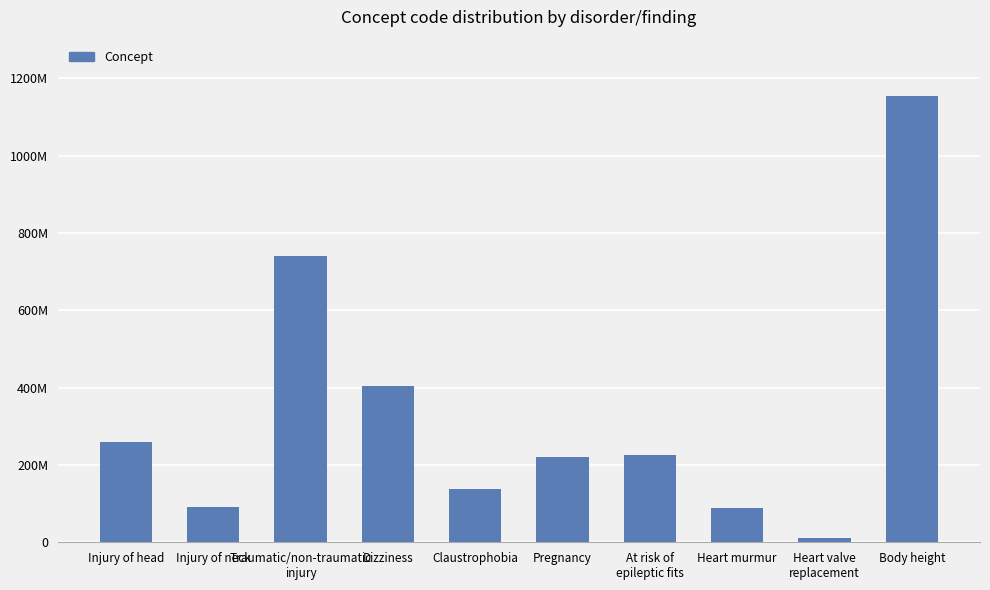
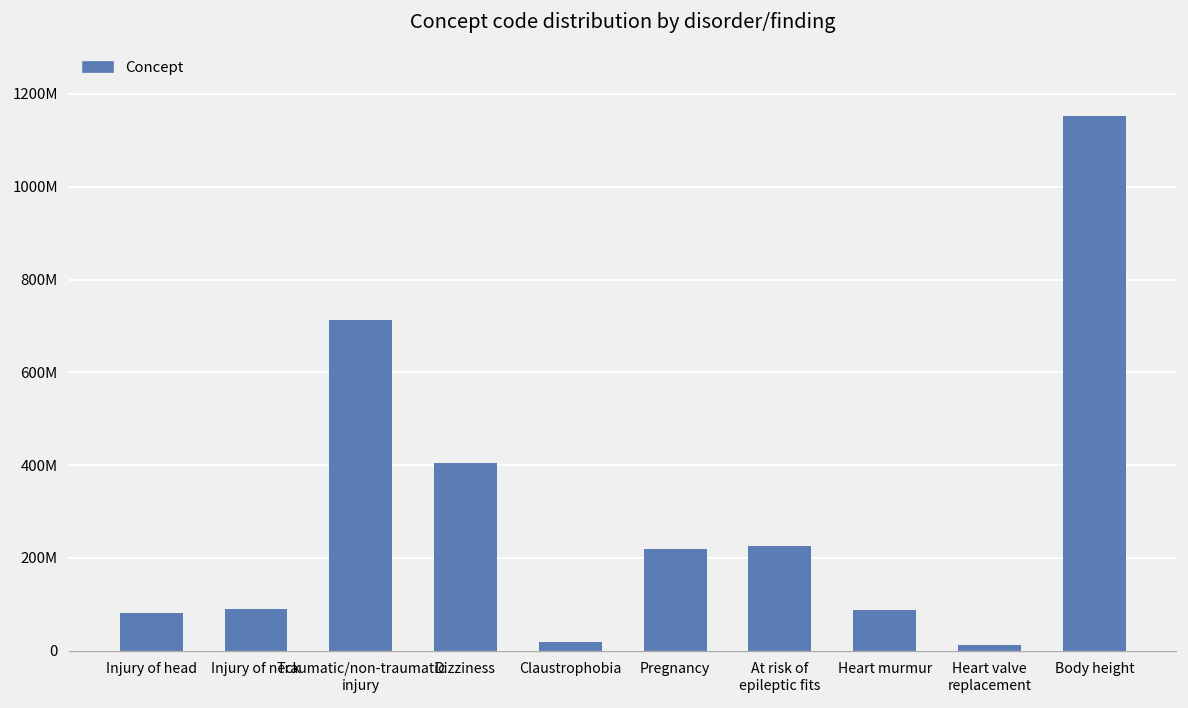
Injury of head: 260000000 -> 80000000
Traumatic/non-traumatic injury: 740000000 -> 710000000
Claustrophobia: 140000000 -> 20000000
